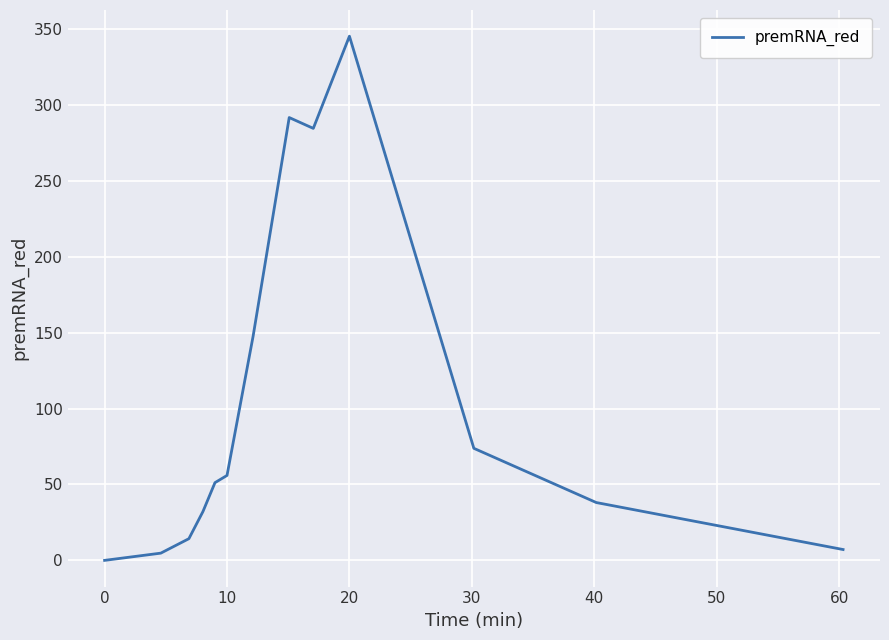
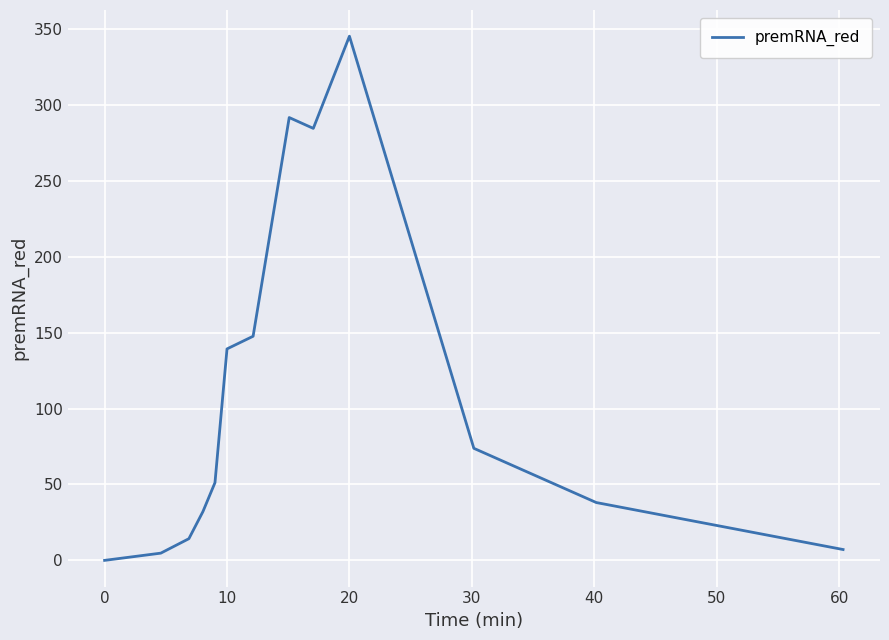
10: 56 -> 139
